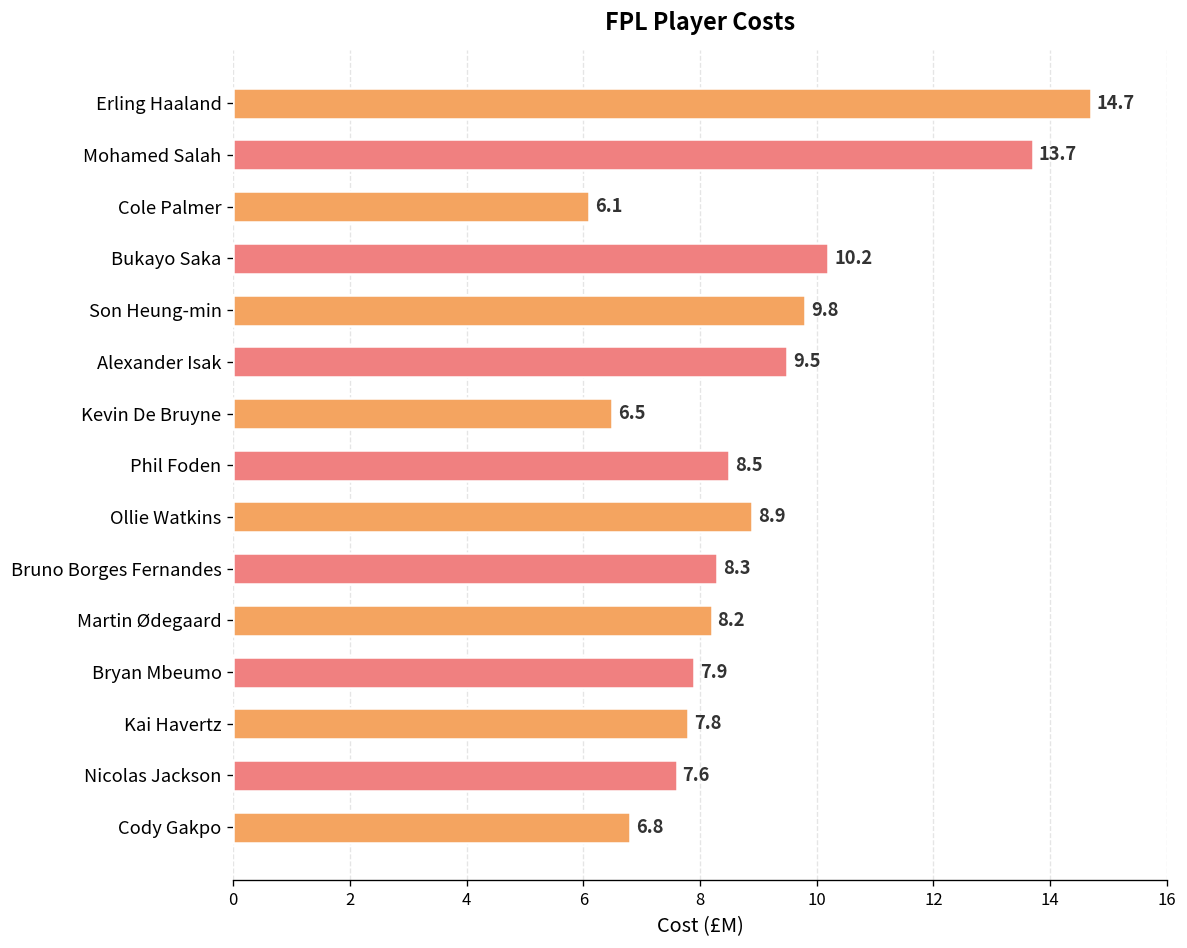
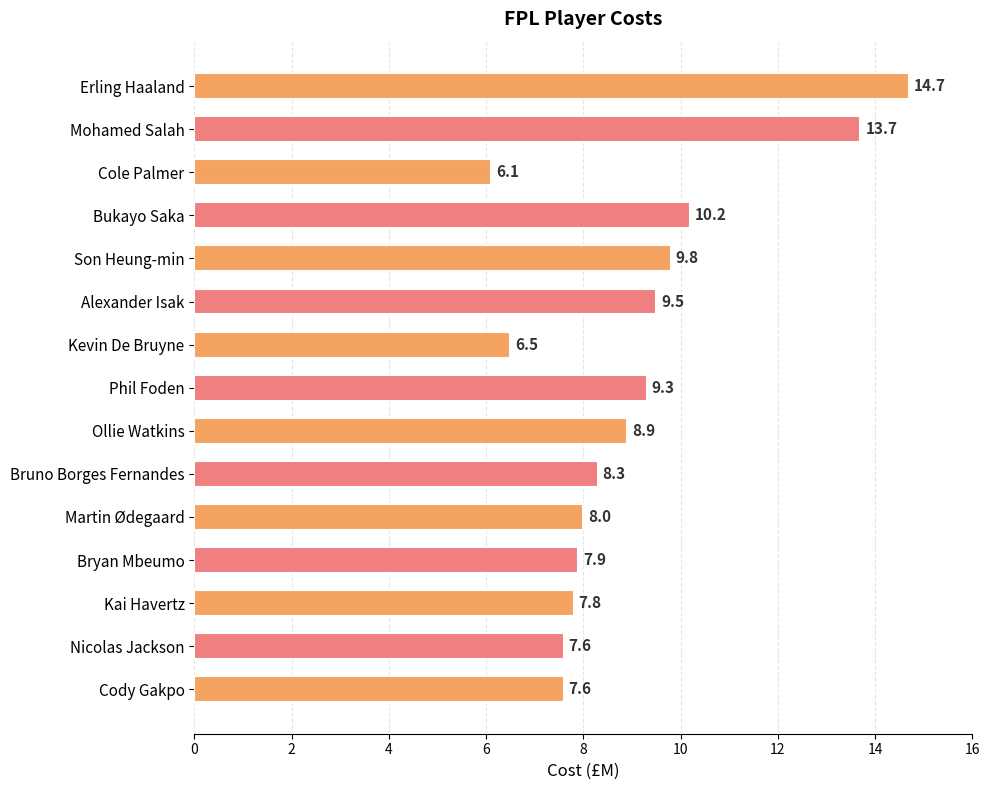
Phil Foden: 8.5 -> 9.3
Martin Ødegaard: 8.2 -> 8.0
Cody Gakpo: 6.8 -> 7.6
